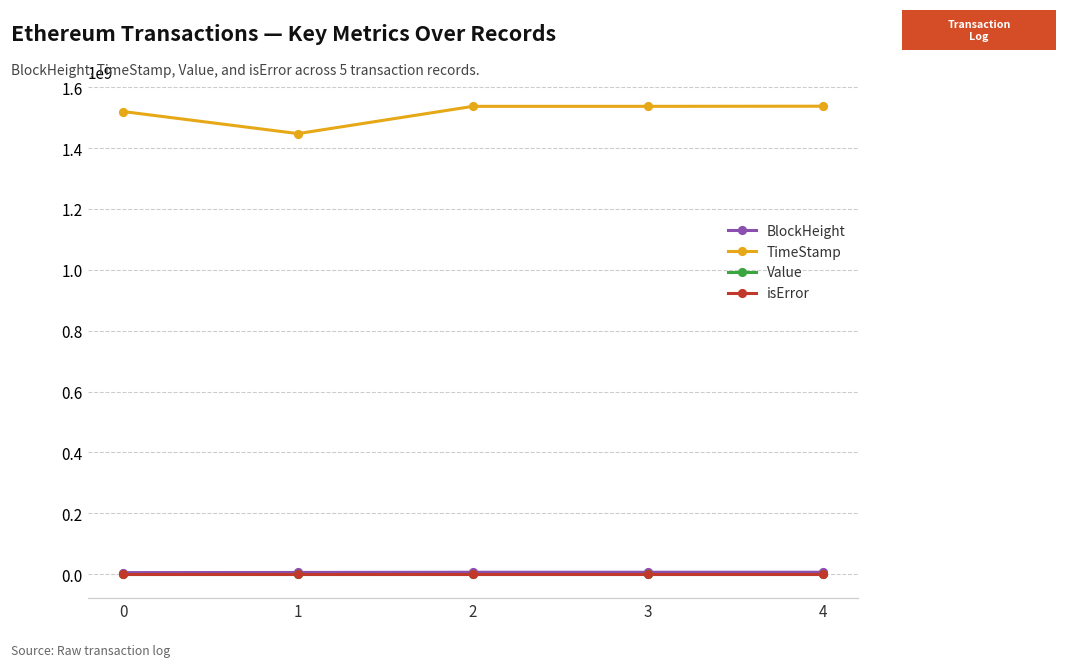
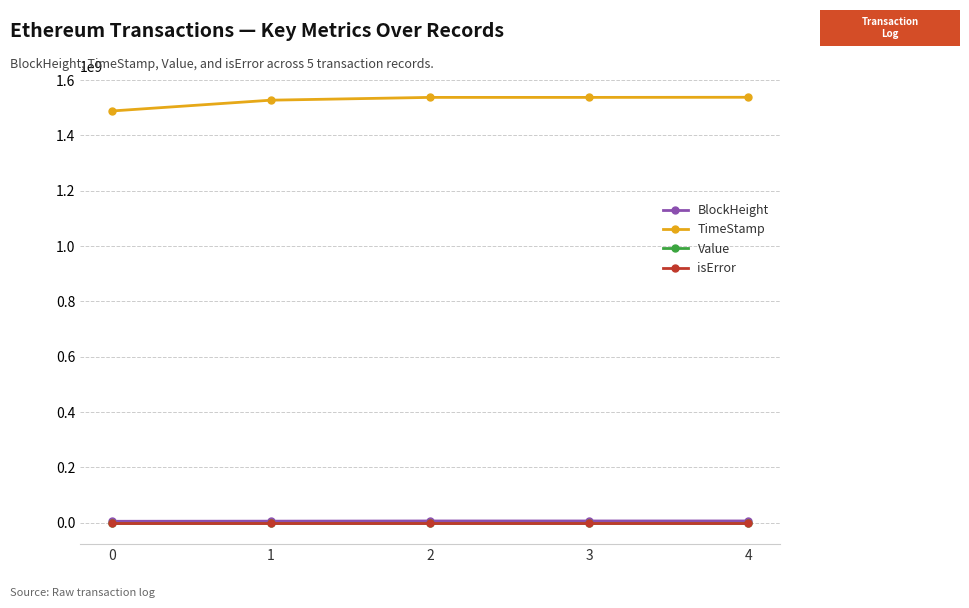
TimeStamp, 0: 1520000000 -> 1490000000
TimeStamp, 1: 1450000000 -> 1530000000
